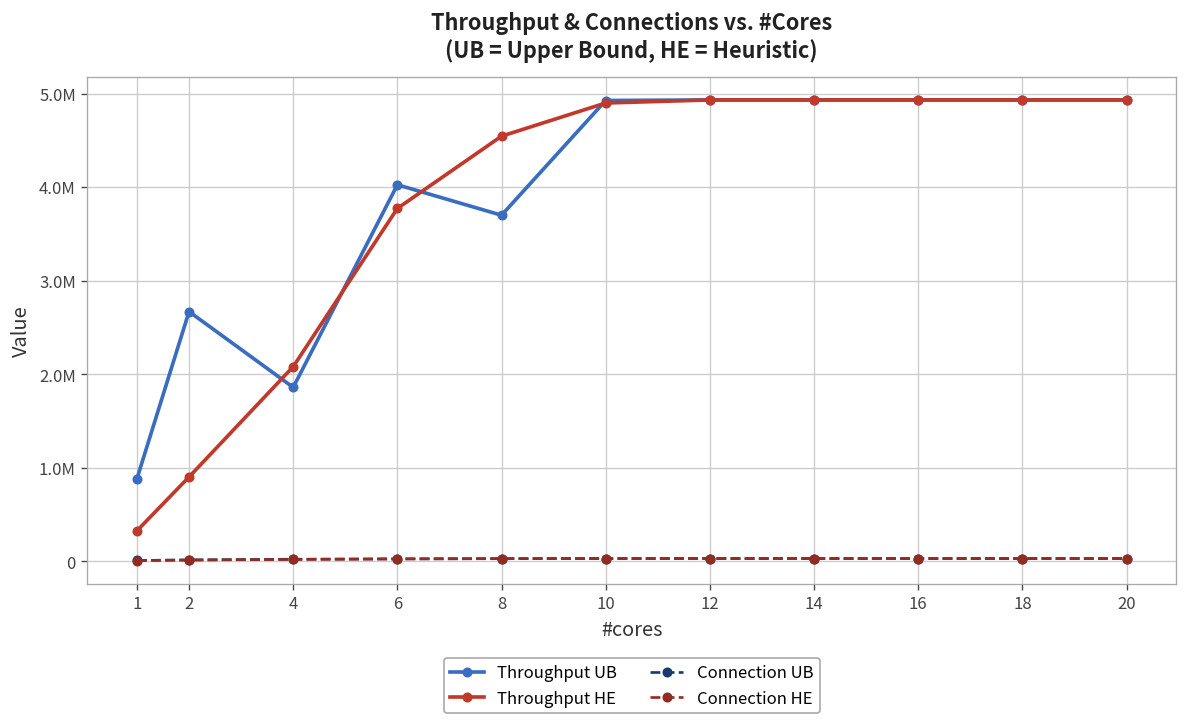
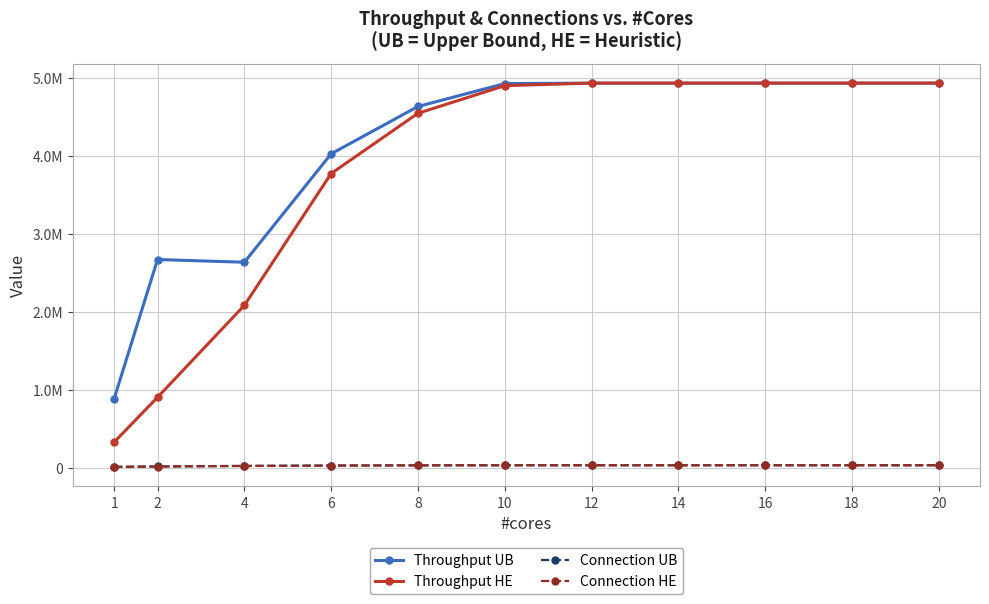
Throughput UB, 4: 1900000 -> 2600000
Throughput UB, 8: 3700000 -> 4600000
